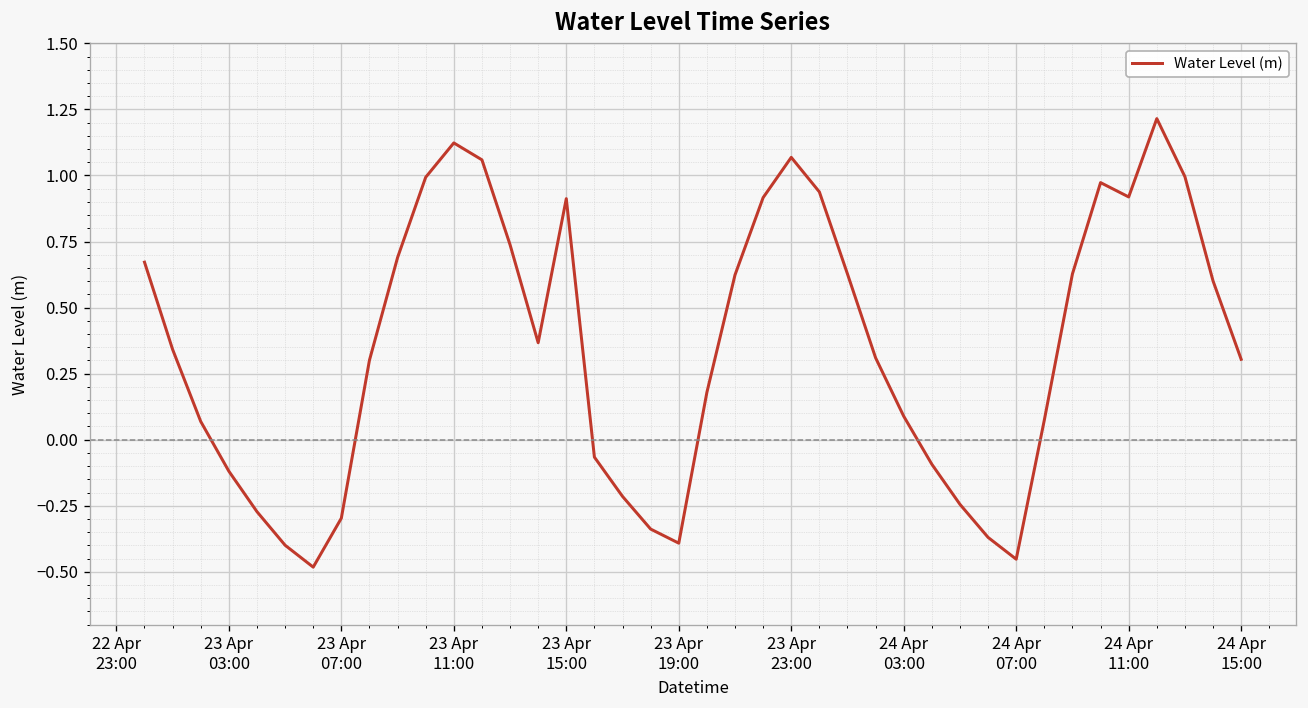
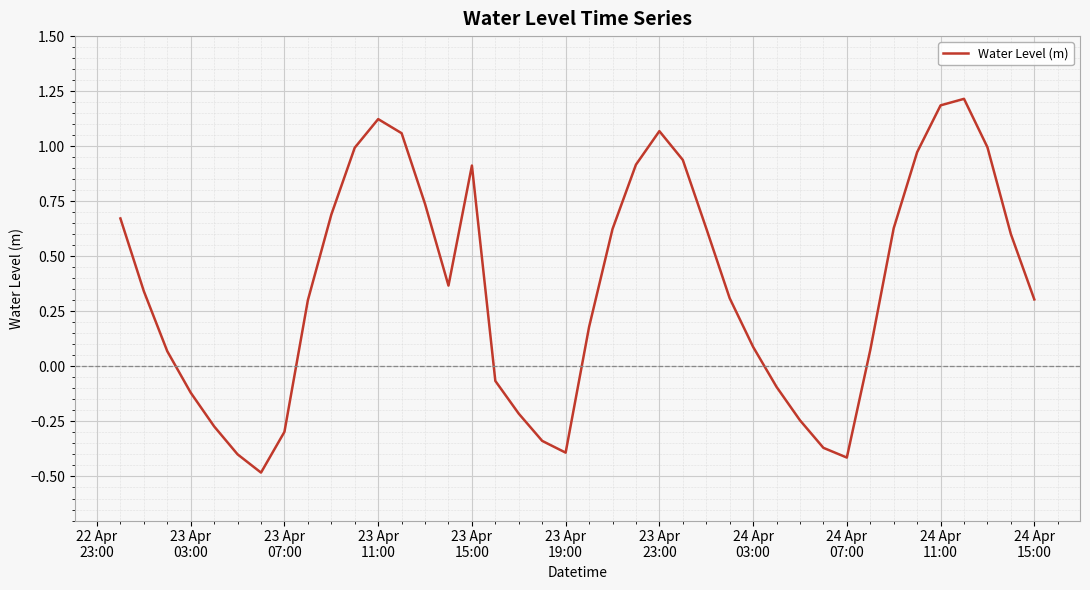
24 Apr 07:00: -0.45 -> -0.41
24 Apr 11:00: 0.92 -> 1.19
